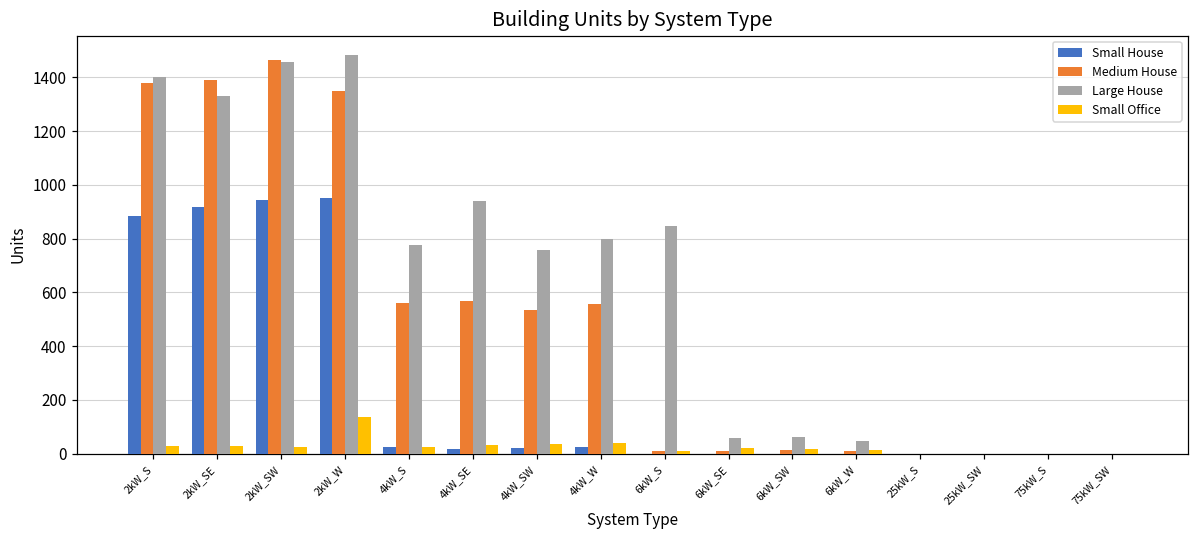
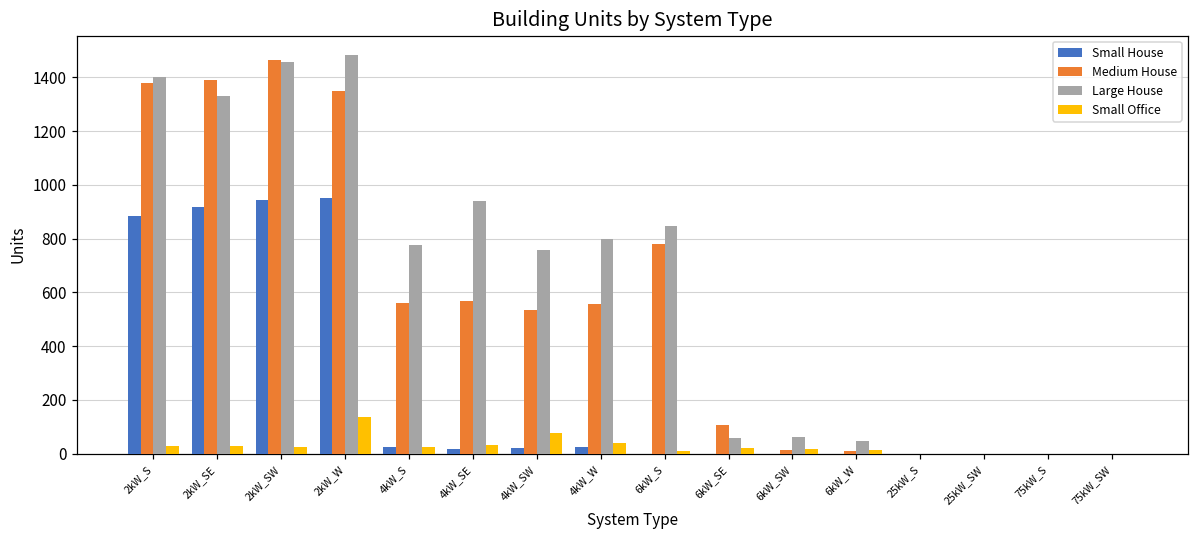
Small Office, 4kW_SW: 40 -> 80
Medium House, 6kW_S: 10 -> 780
Medium House, 6kW_SE: 10 -> 110
